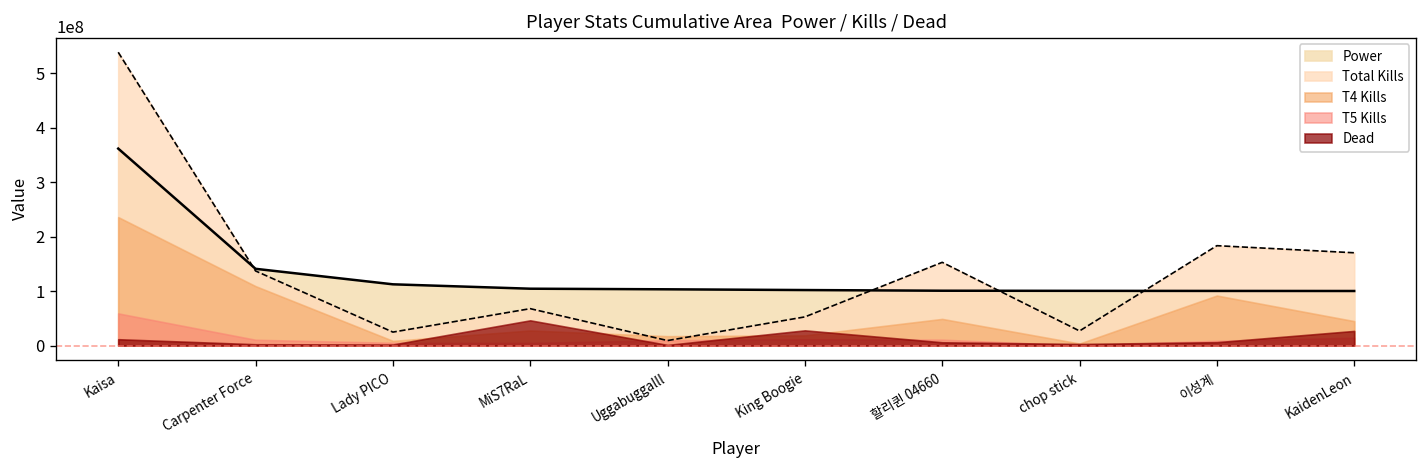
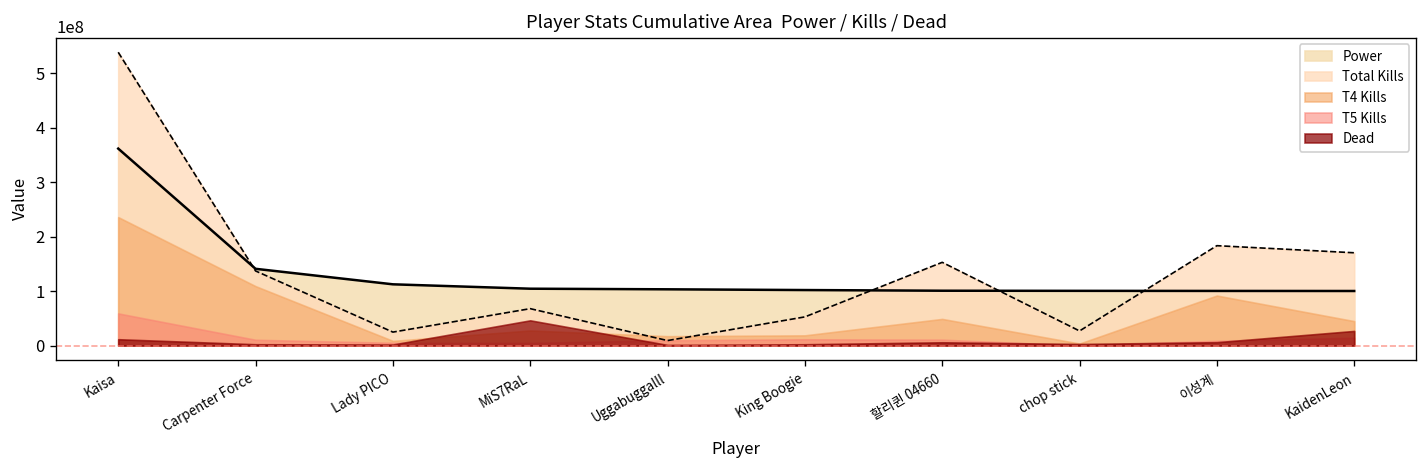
Dead, King Boogie: 30000000 -> 0
